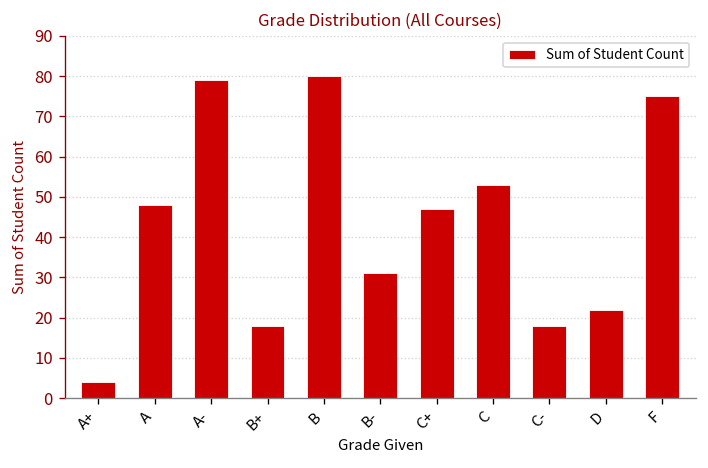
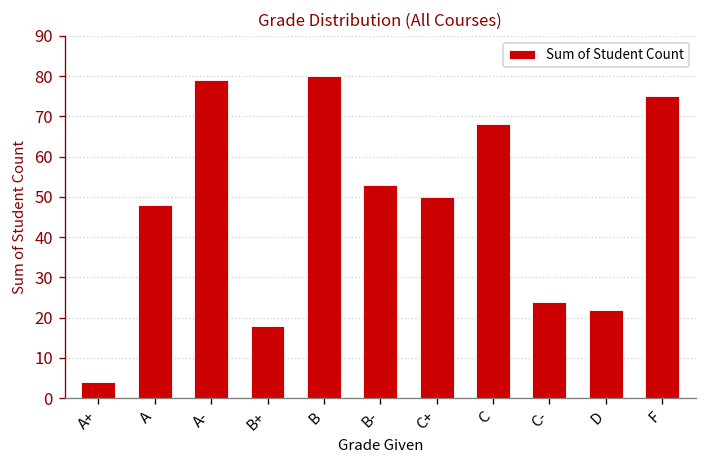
B-: 31 -> 53
C+: 47 -> 50
C: 53 -> 68
C-: 18 -> 24
